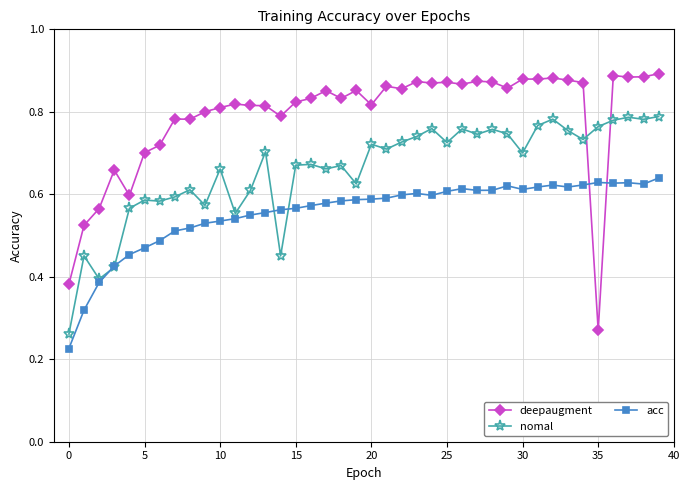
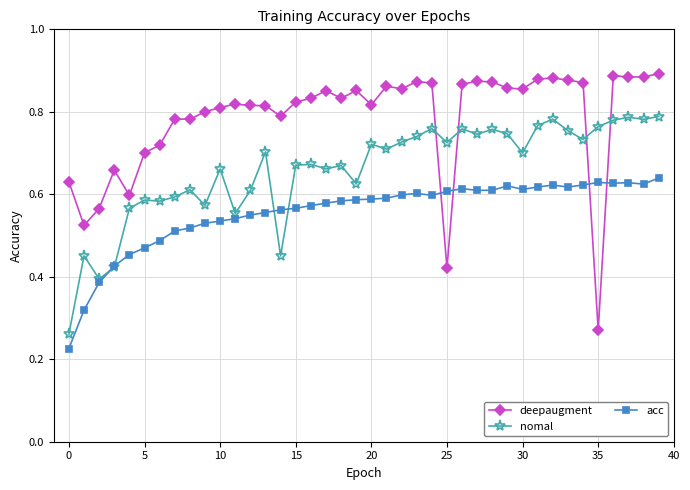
deepaugment, 0: 0.38 -> 0.63
deepaugment, 25: 0.87 -> 0.42
deepaugment, 30: 0.88 -> 0.86
